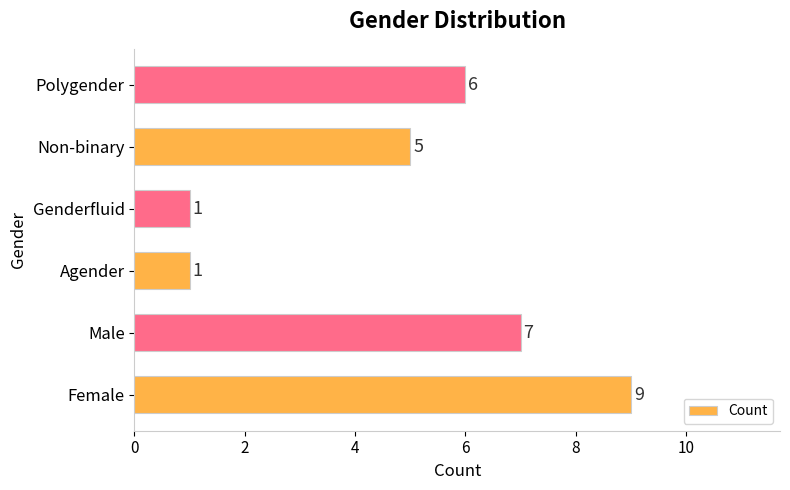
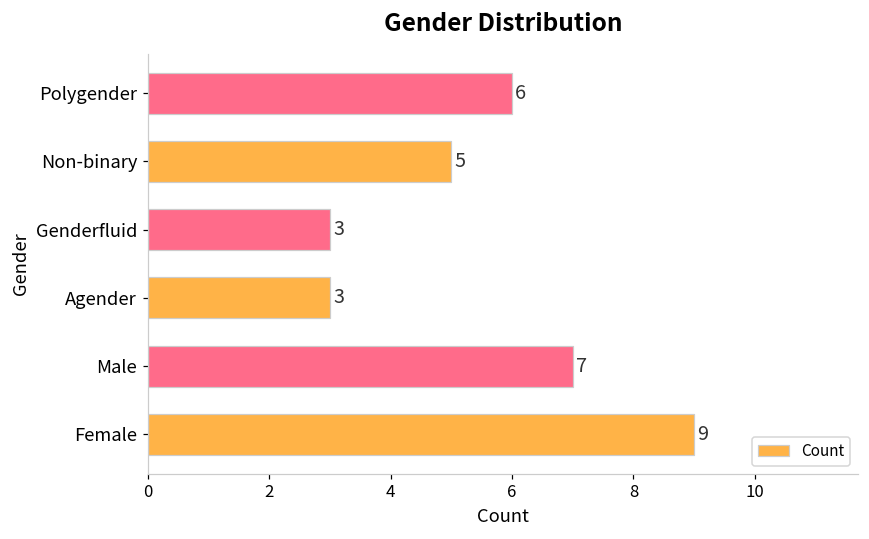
Genderfluid: 1 -> 3
Agender: 1 -> 3
